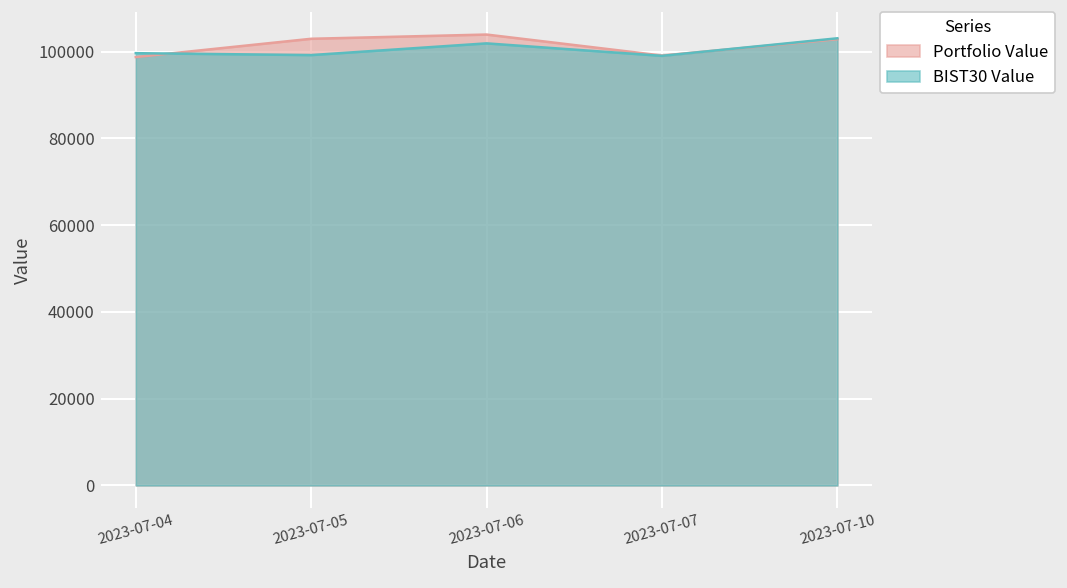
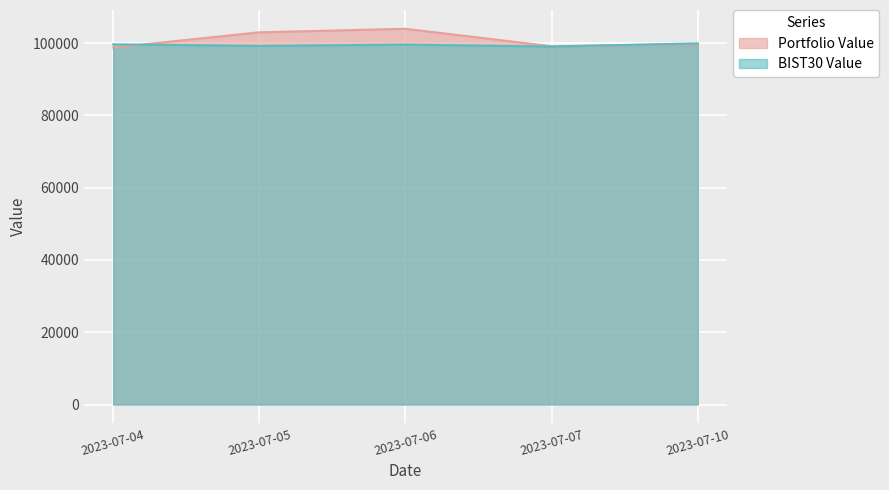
BIST30 Value, 2023-07-06: 102000 -> 100000
Portfolio Value, 2023-07-10: 103000 -> 100000
BIST30 Value, 2023-07-10: 103000 -> 100000
